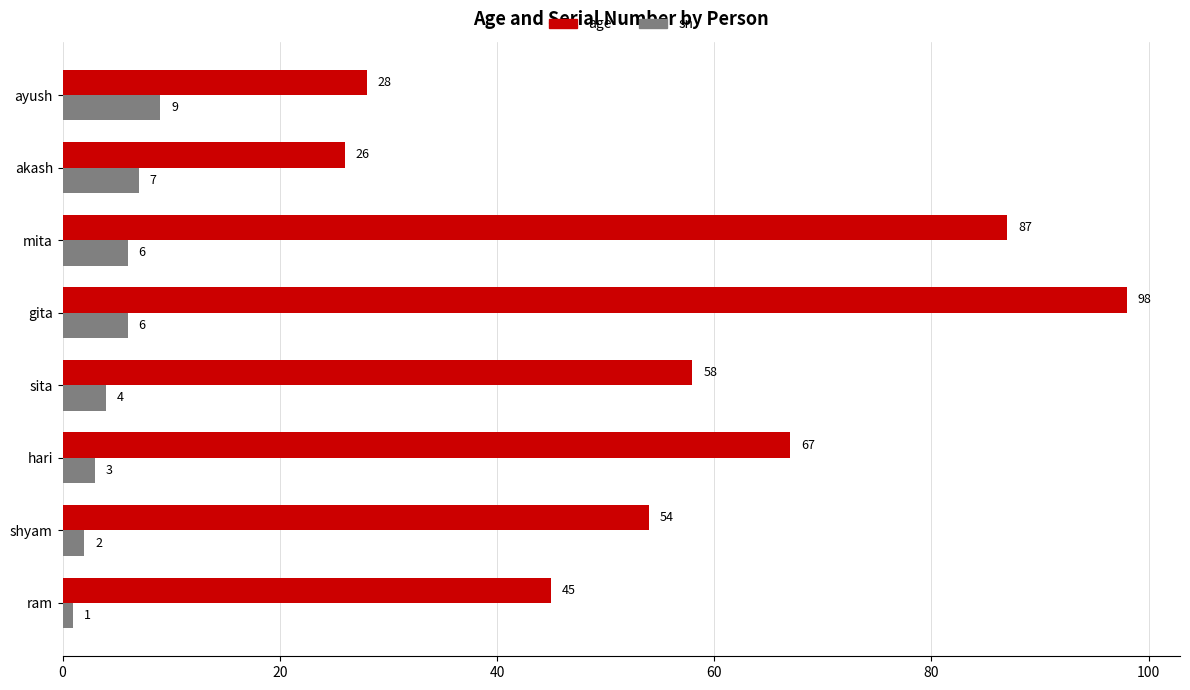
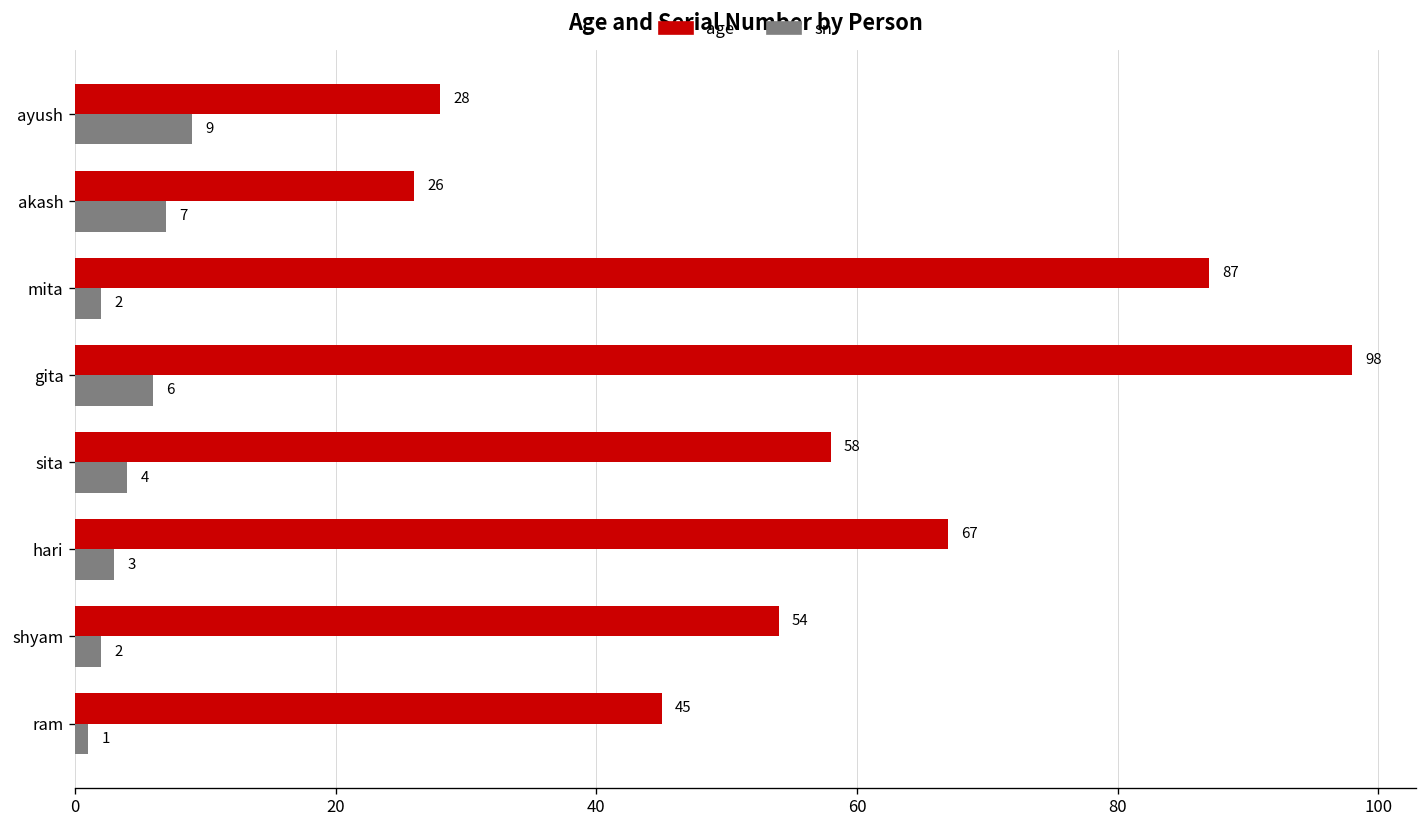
sn, mita: 6 -> 2
